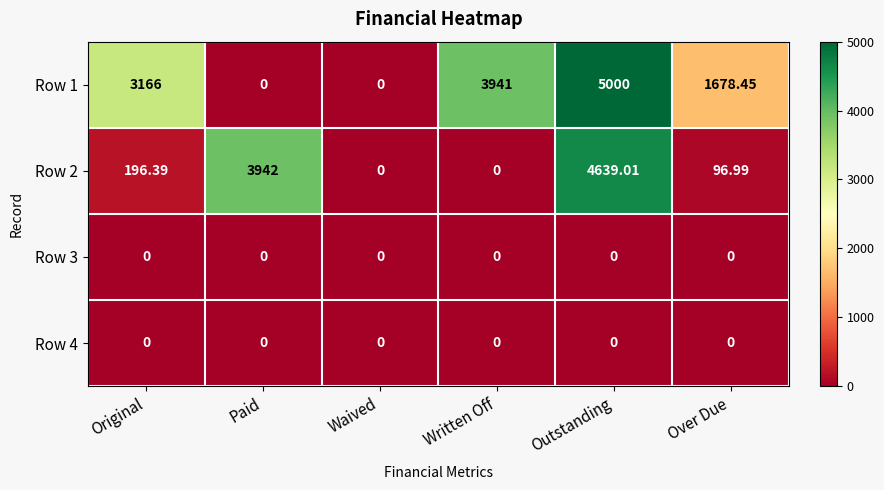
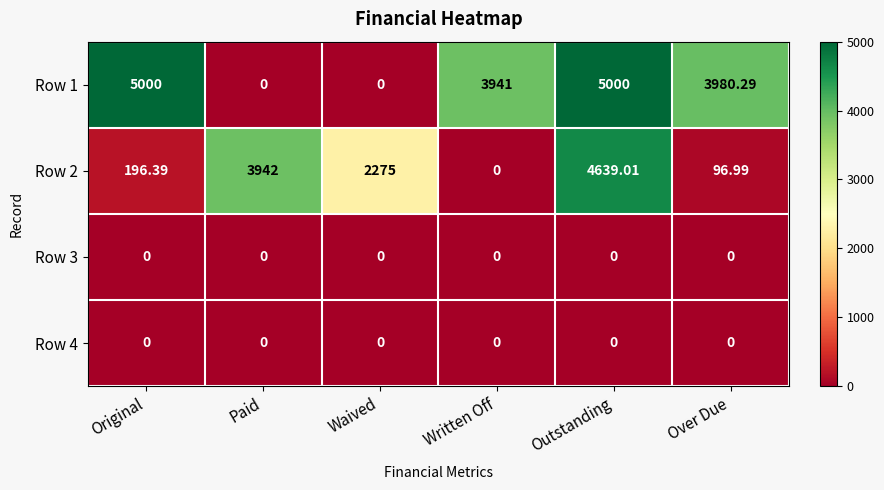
Row 1, Original: 3166 -> 5000
Row 1, Over Due: 1678.45 -> 3980.29
Row 2, Waived: 0 -> 2275
